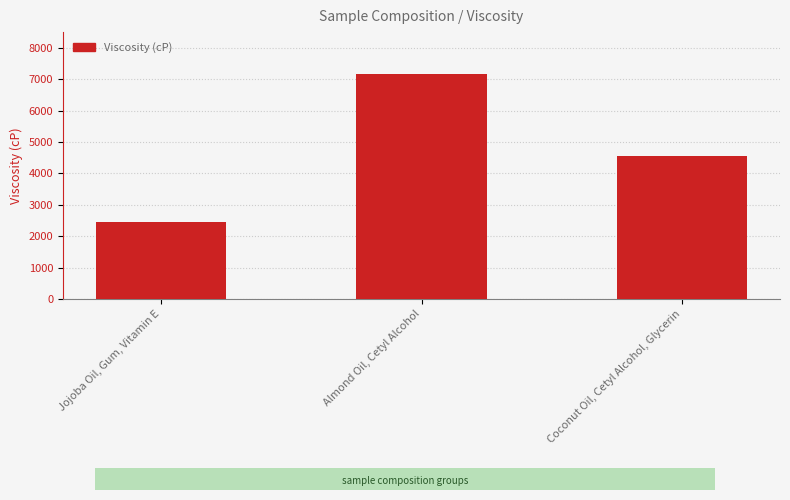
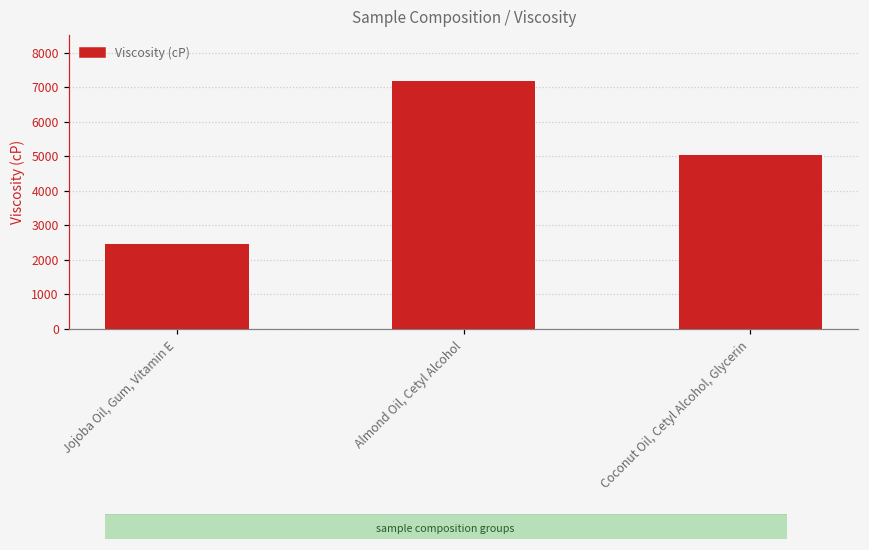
Coconut Oil, Cetyl Alcohol, Glycerin: 4600 -> 5000
